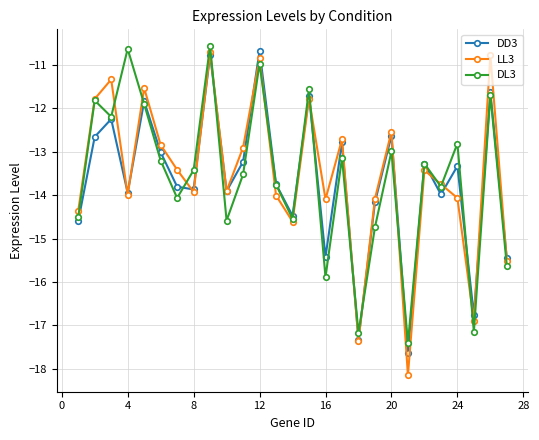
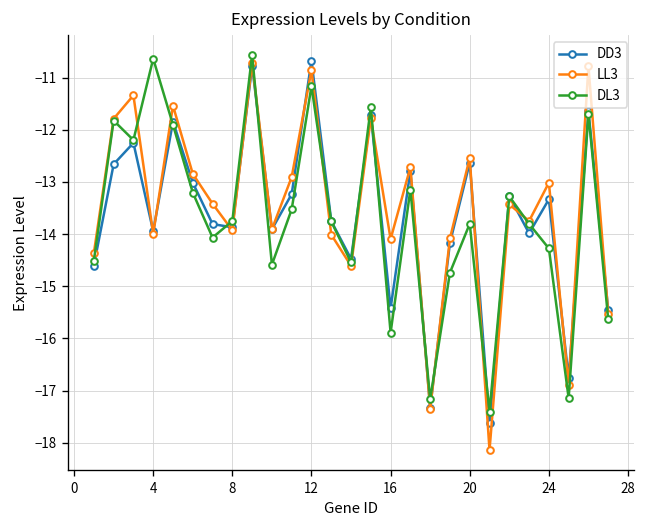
DL3, 8: -13.4 -> -13.7
DL3, 12: -11.0 -> -11.2
DL3, 20: -13.0 -> -13.8
LL3, 24: -14.1 -> -13.0
DL3, 24: -12.8 -> -14.3
